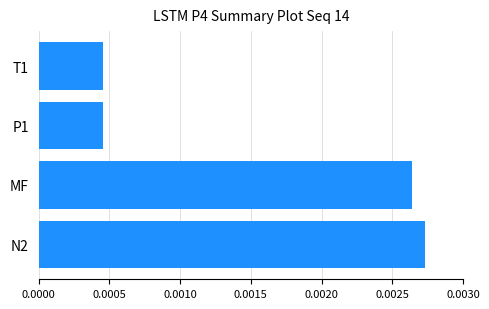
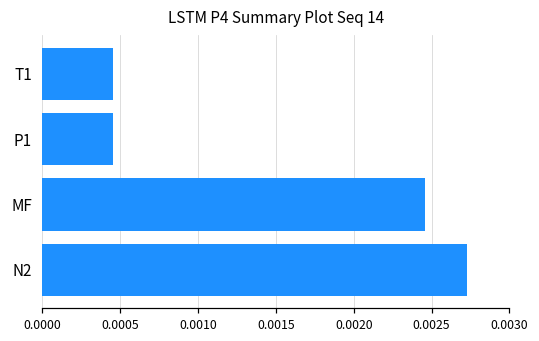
MF: 0.00264 -> 0.00245
